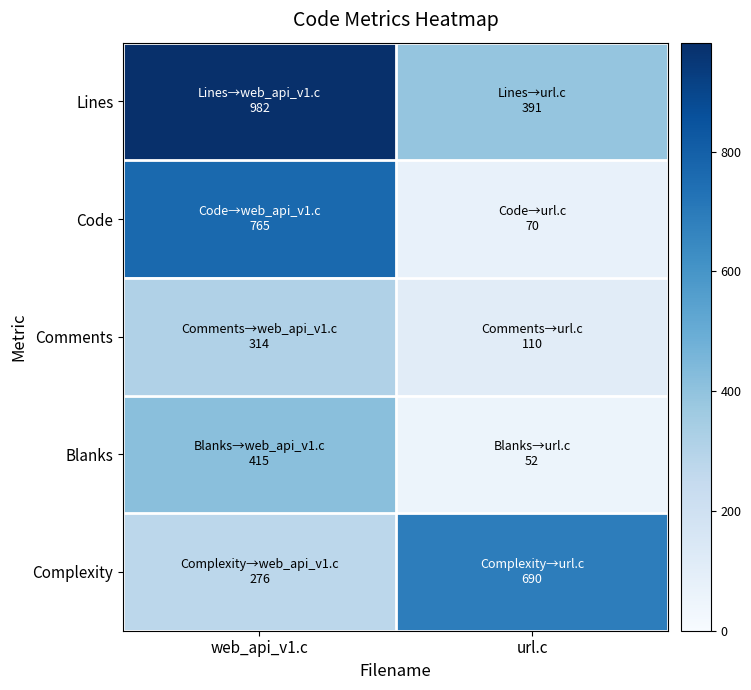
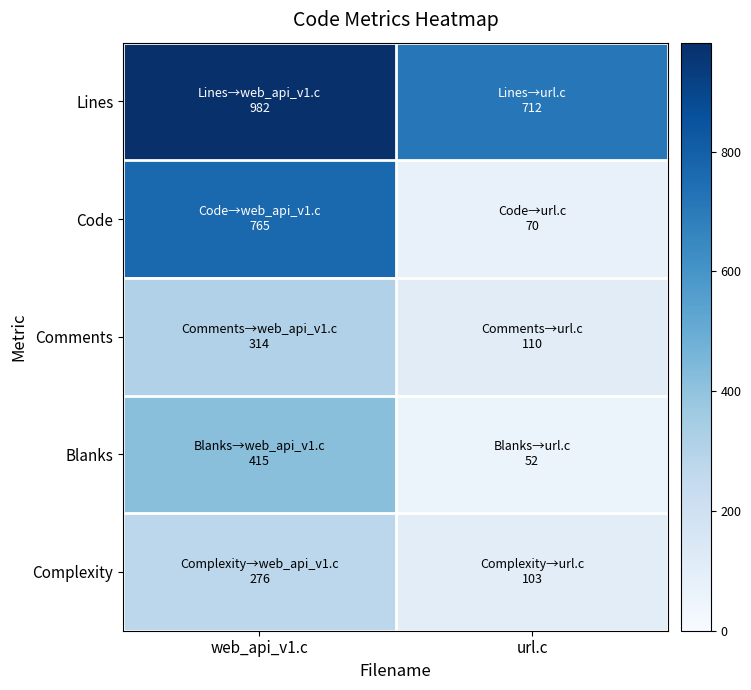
Lines, url.c: 391 -> 712
Complexity, url.c: 690 -> 103
